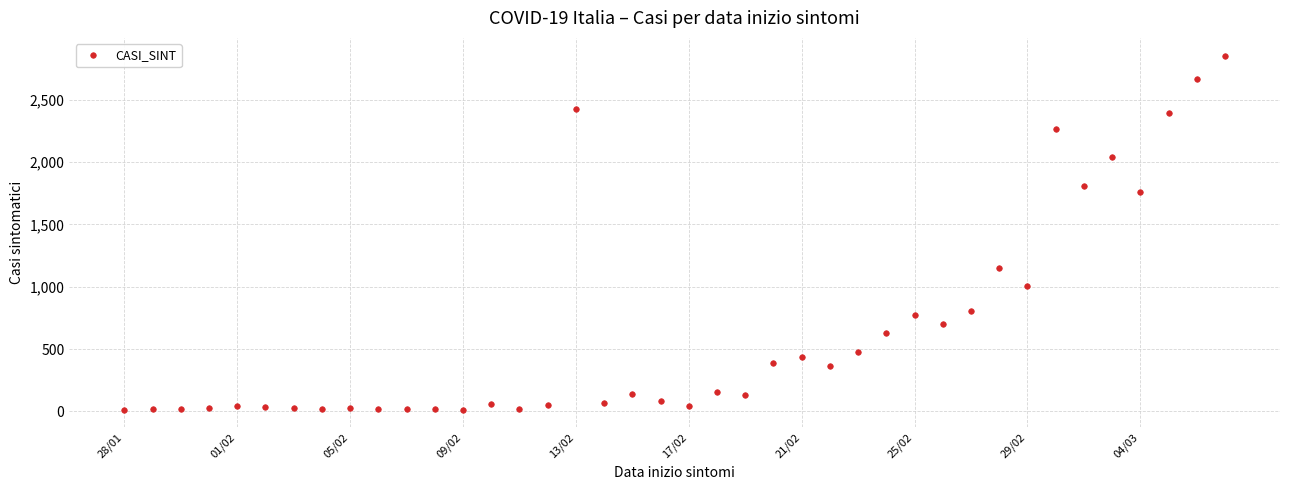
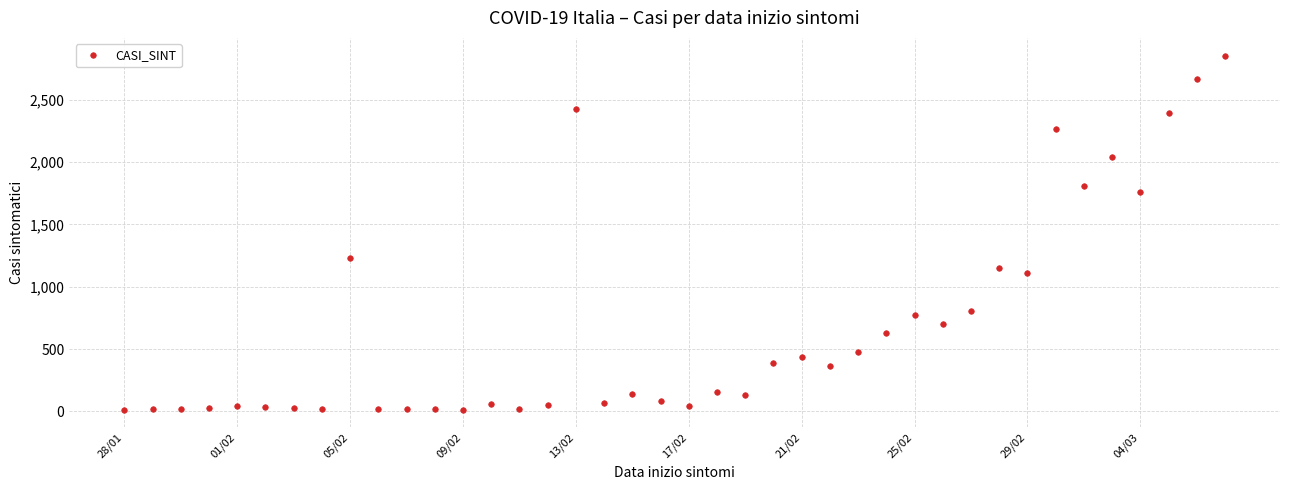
05/02: 30 -> 1,230
29/02: 1,010 -> 1,110
